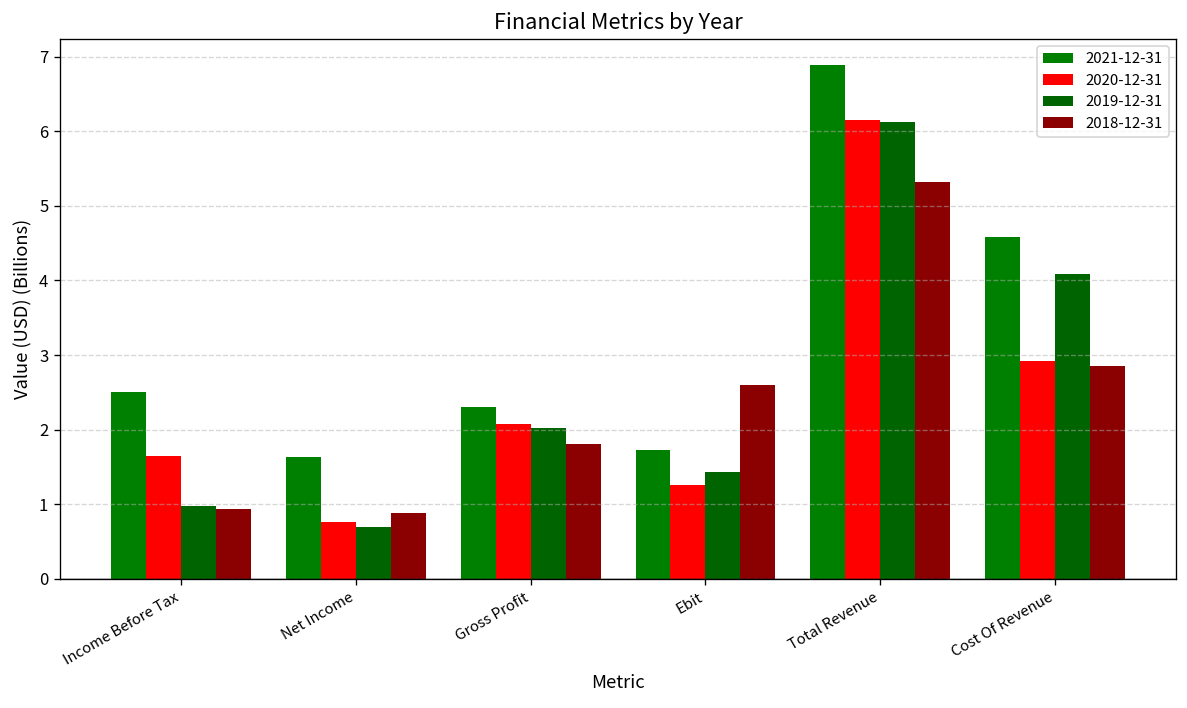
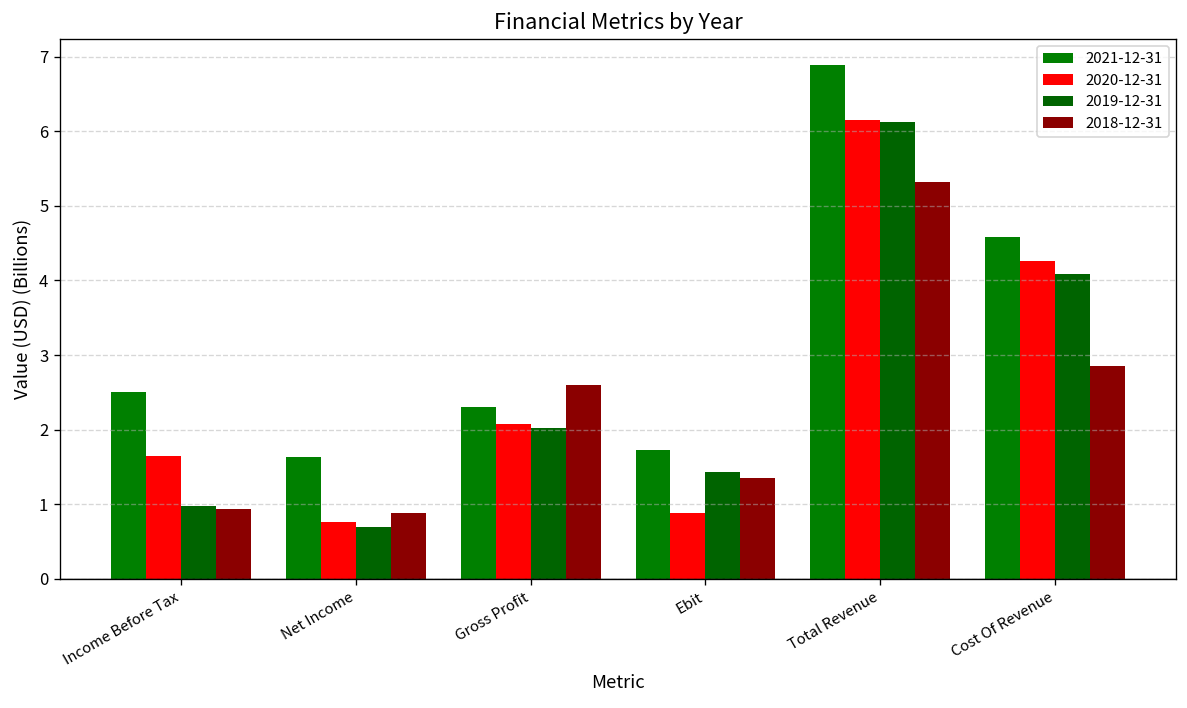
2018-12-31, Gross Profit: 1.8 -> 2.6
2020-12-31, Ebit: 1.3 -> 0.9
2018-12-31, Ebit: 2.6 -> 1.3
2020-12-31, Cost Of Revenue: 2.9 -> 4.3
